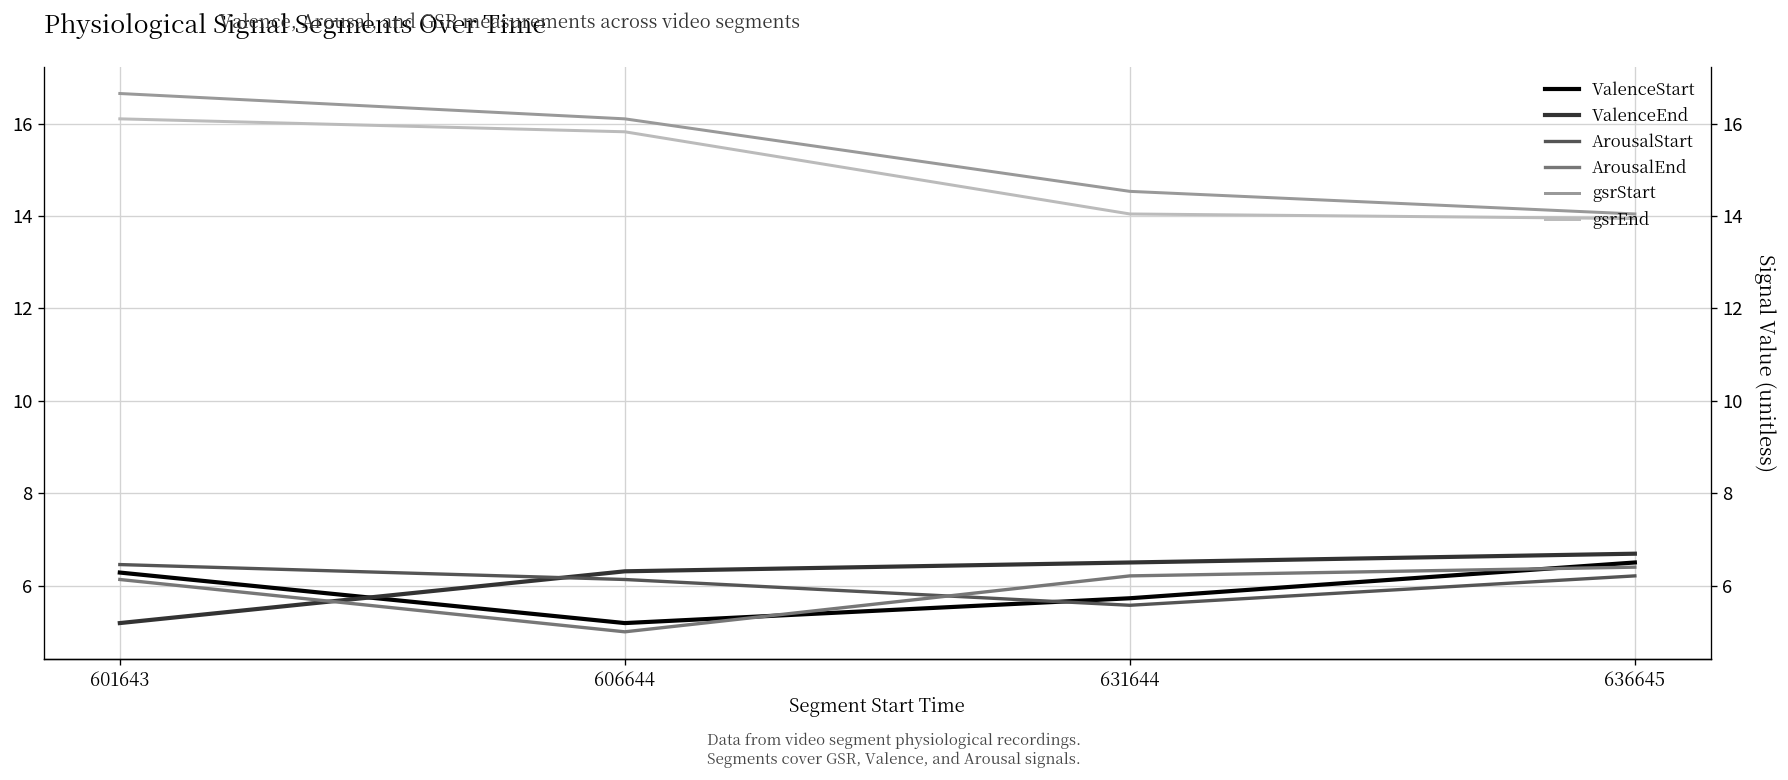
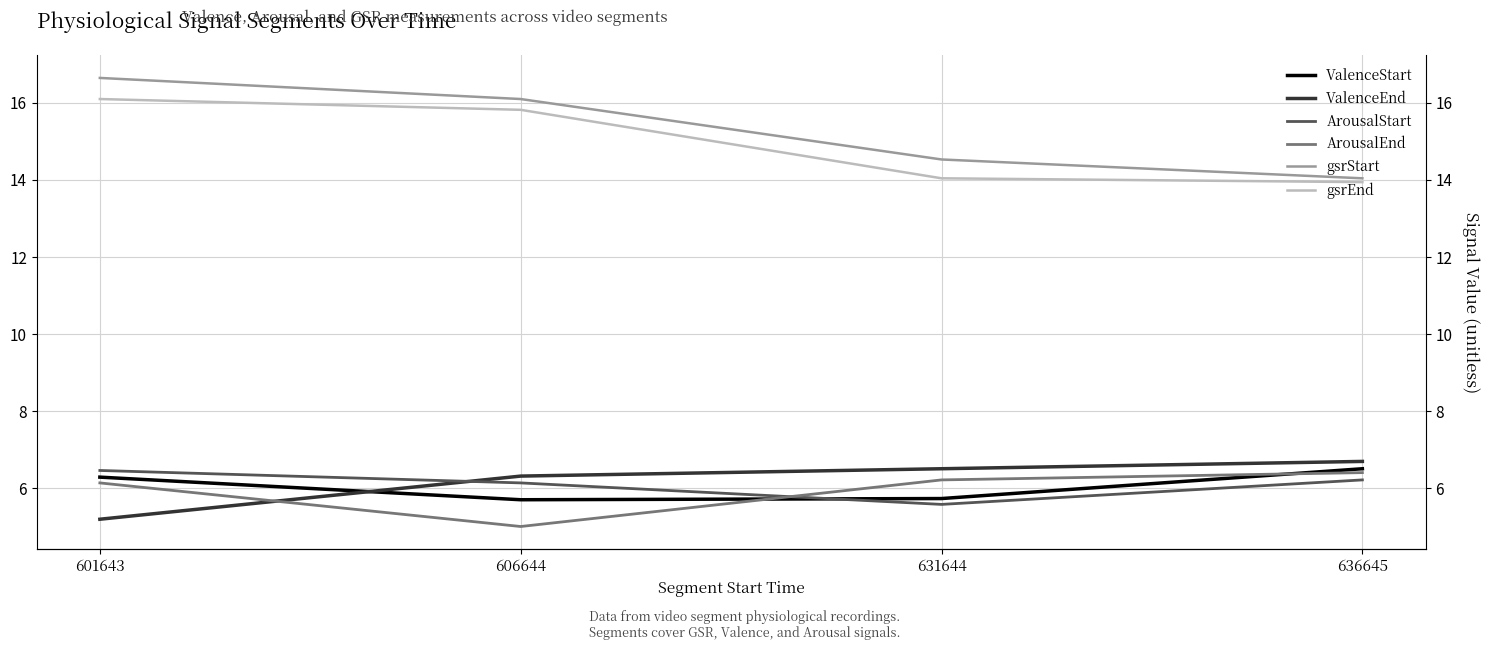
ValenceStart, 606644: 5.2 -> 5.7
